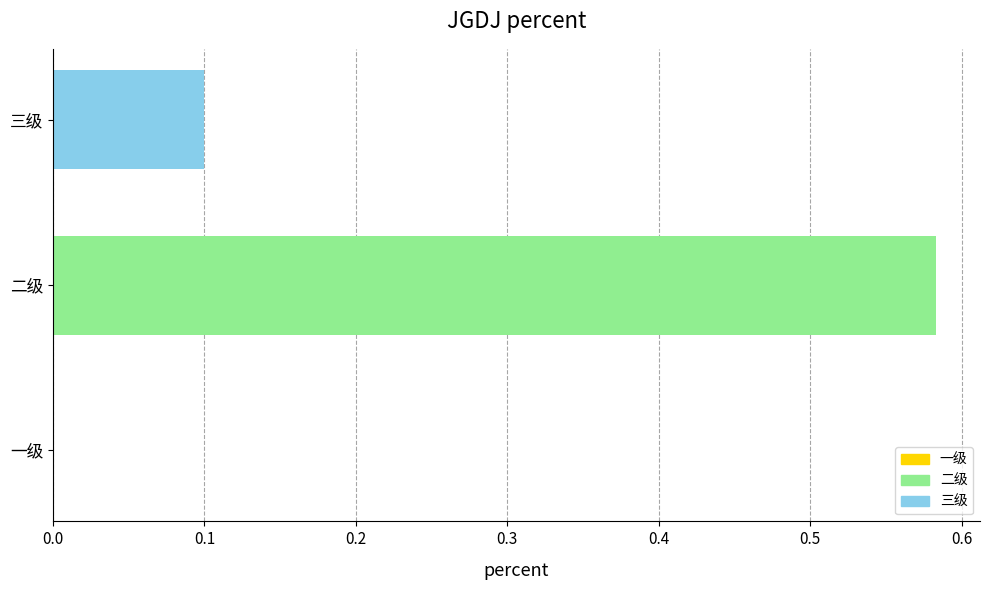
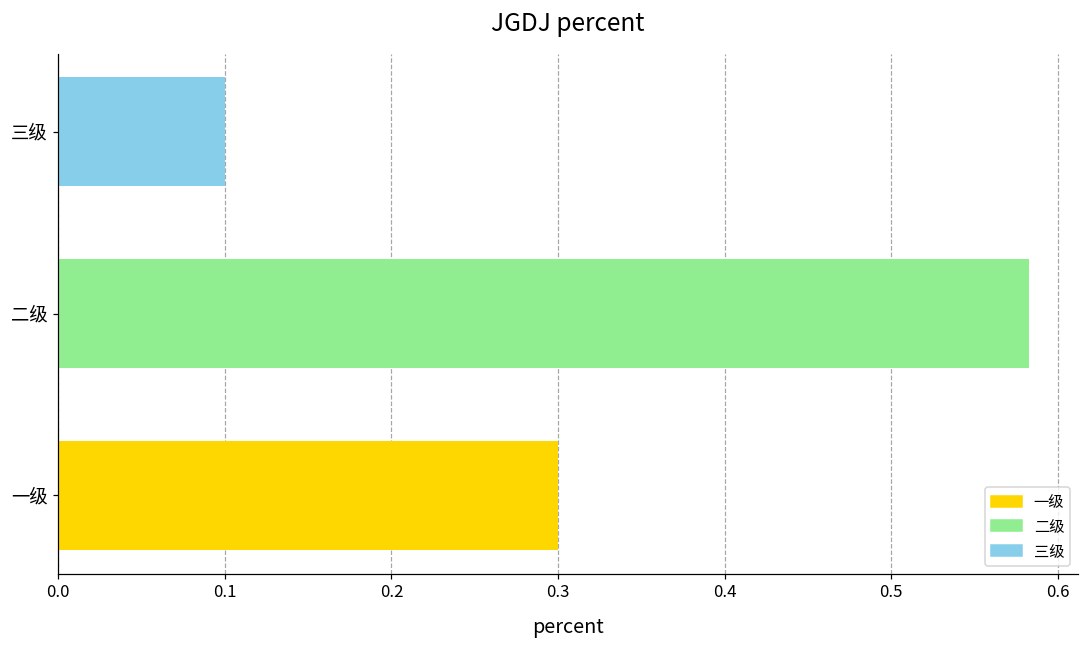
一级: 0.0 -> 0.3
